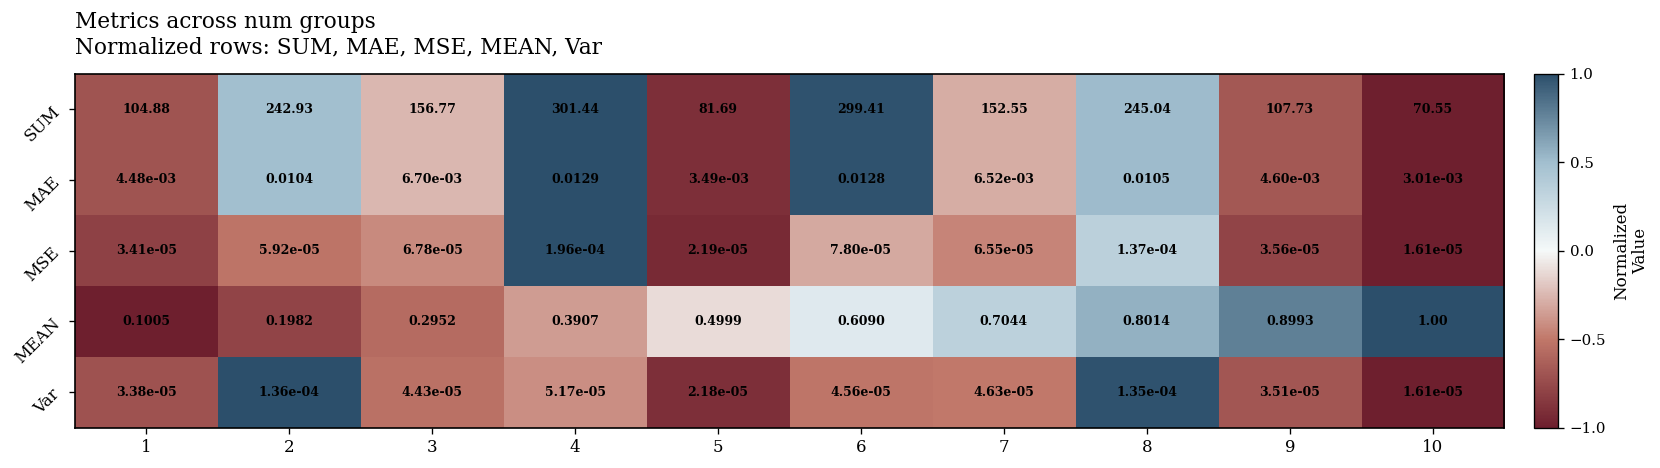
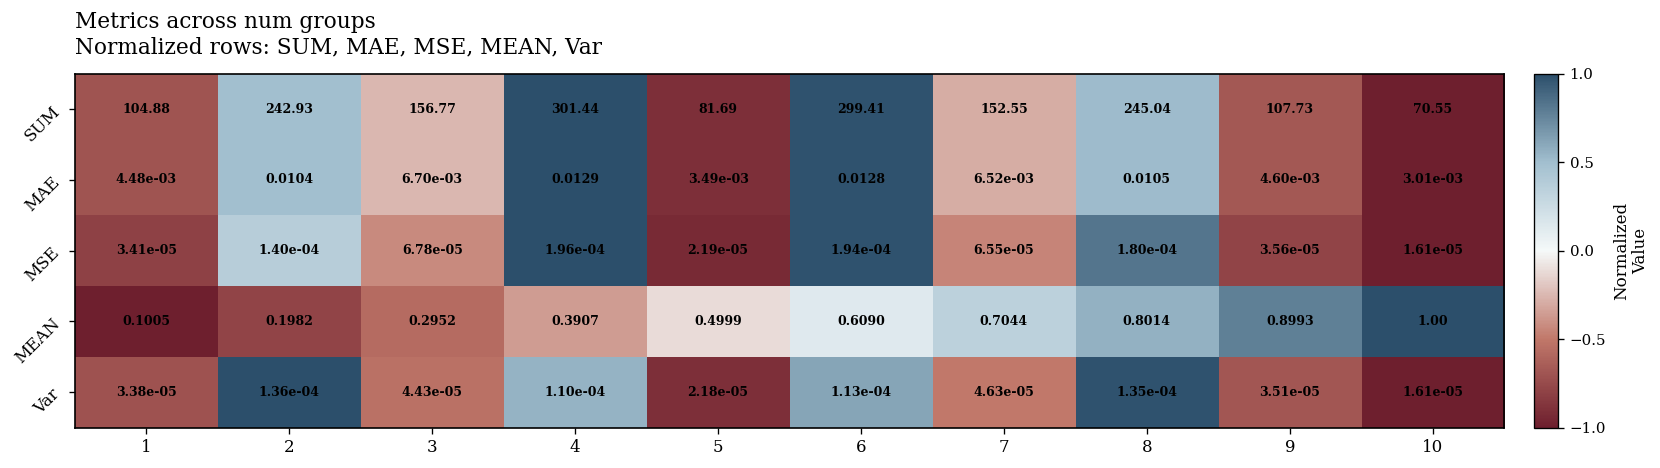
MSE, 2: 5.92e-05 -> 1.40e-04
MSE, 6: 7.80e-05 -> 1.94e-04
MSE, 8: 1.37e-04 -> 1.80e-04
Var, 4: 5.17e-05 -> 1.10e-04
Var, 6: 4.56e-05 -> 1.13e-04
